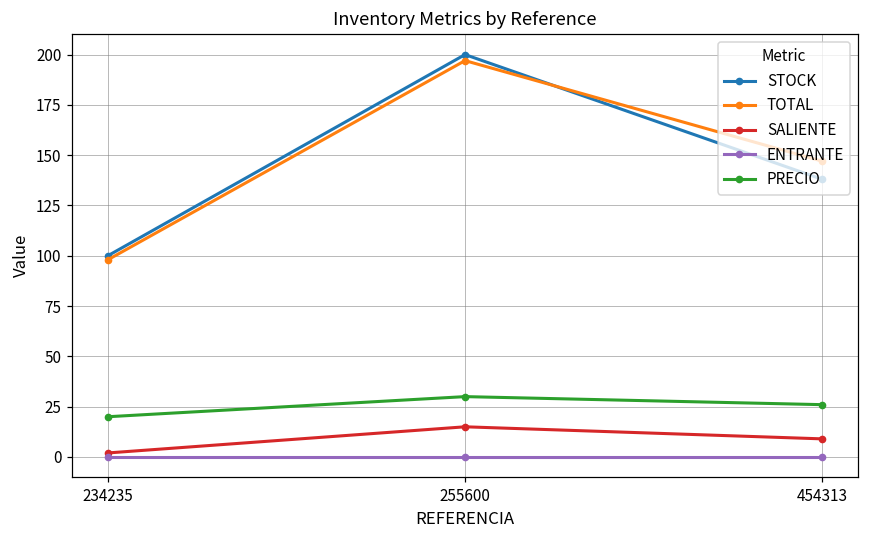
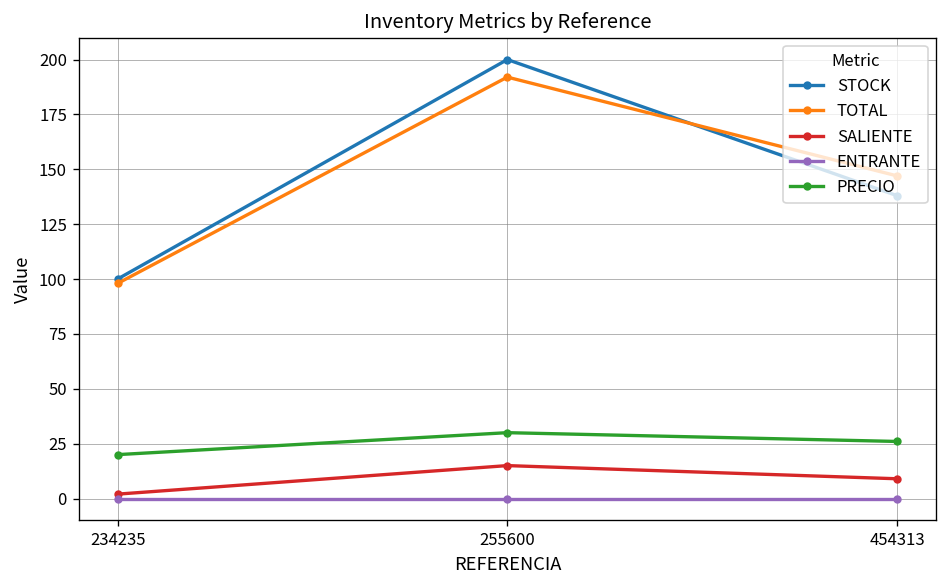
TOTAL, 255600: 197 -> 192
